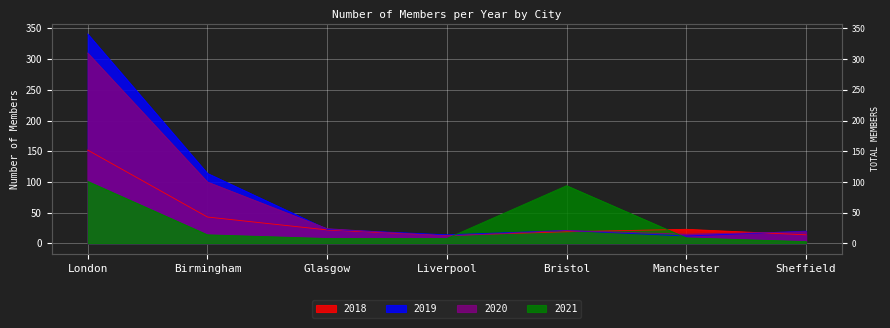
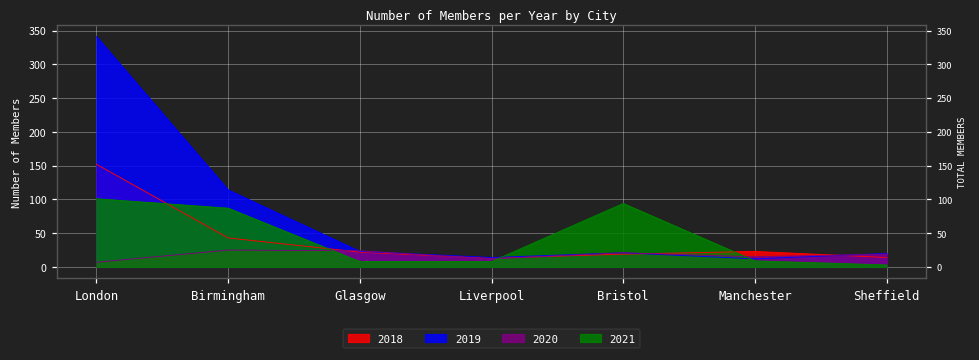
2020, London: 310 -> 10
2020, Birmingham: 100 -> 30
2021, Birmingham: 10 -> 90
